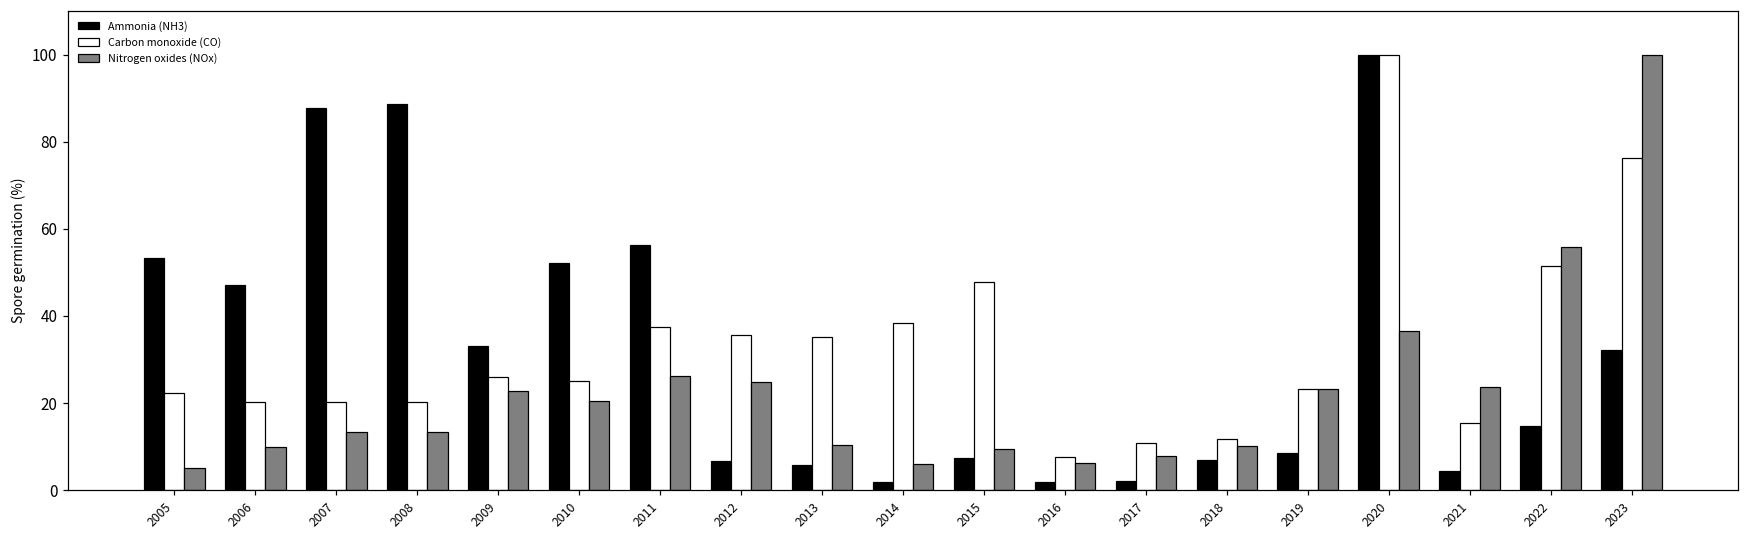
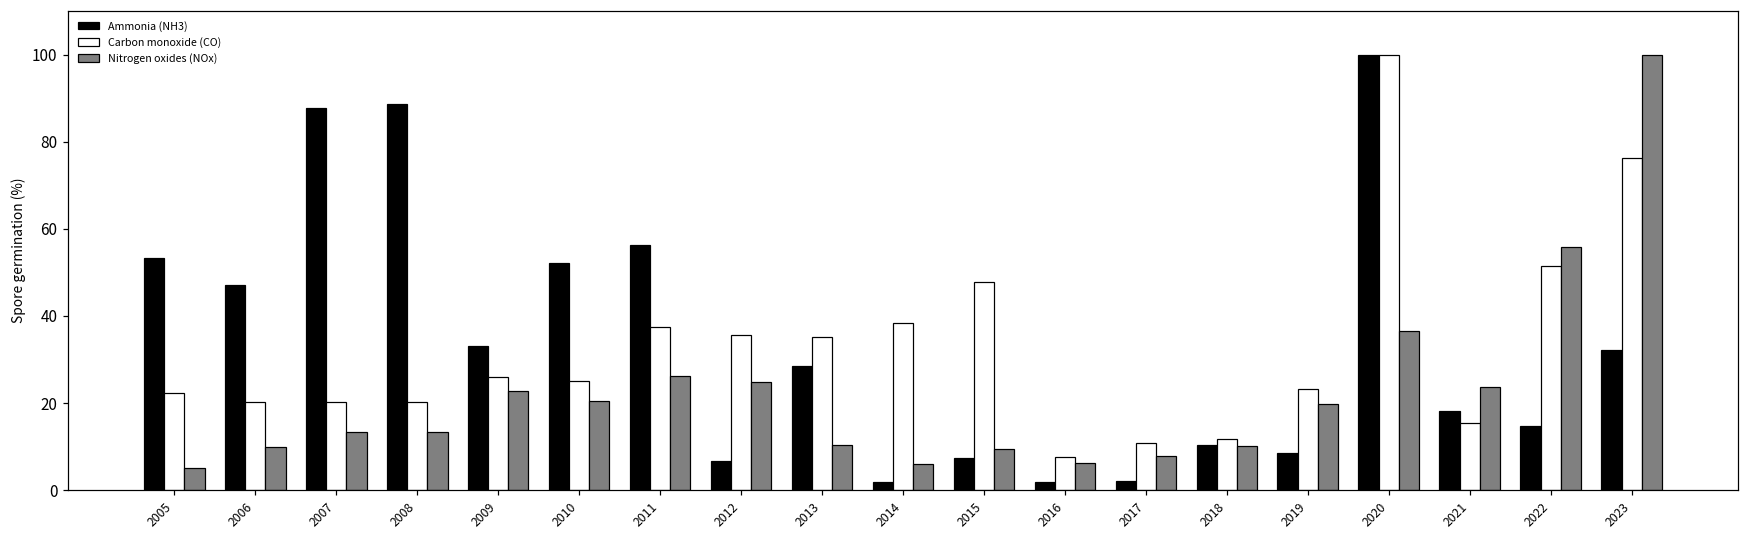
Ammonia (NH3), 2013: 6 -> 29
Ammonia (NH3), 2018: 7 -> 10
Nitrogen oxides (NOx), 2019: 23 -> 20
Ammonia (NH3), 2021: 4 -> 18
